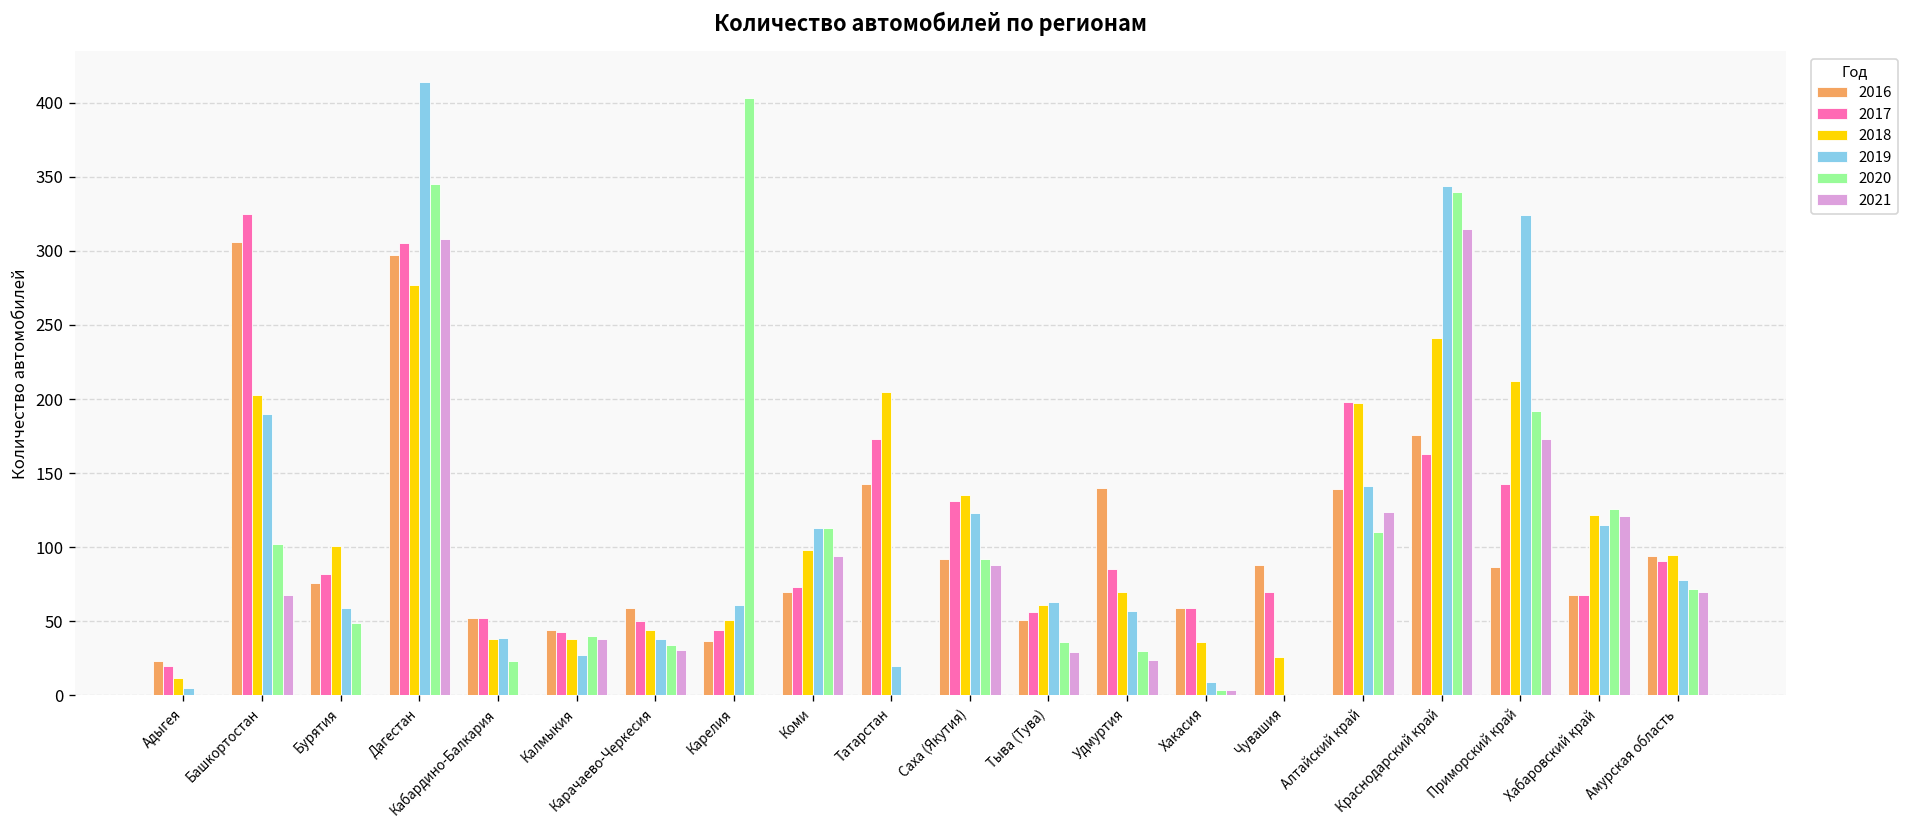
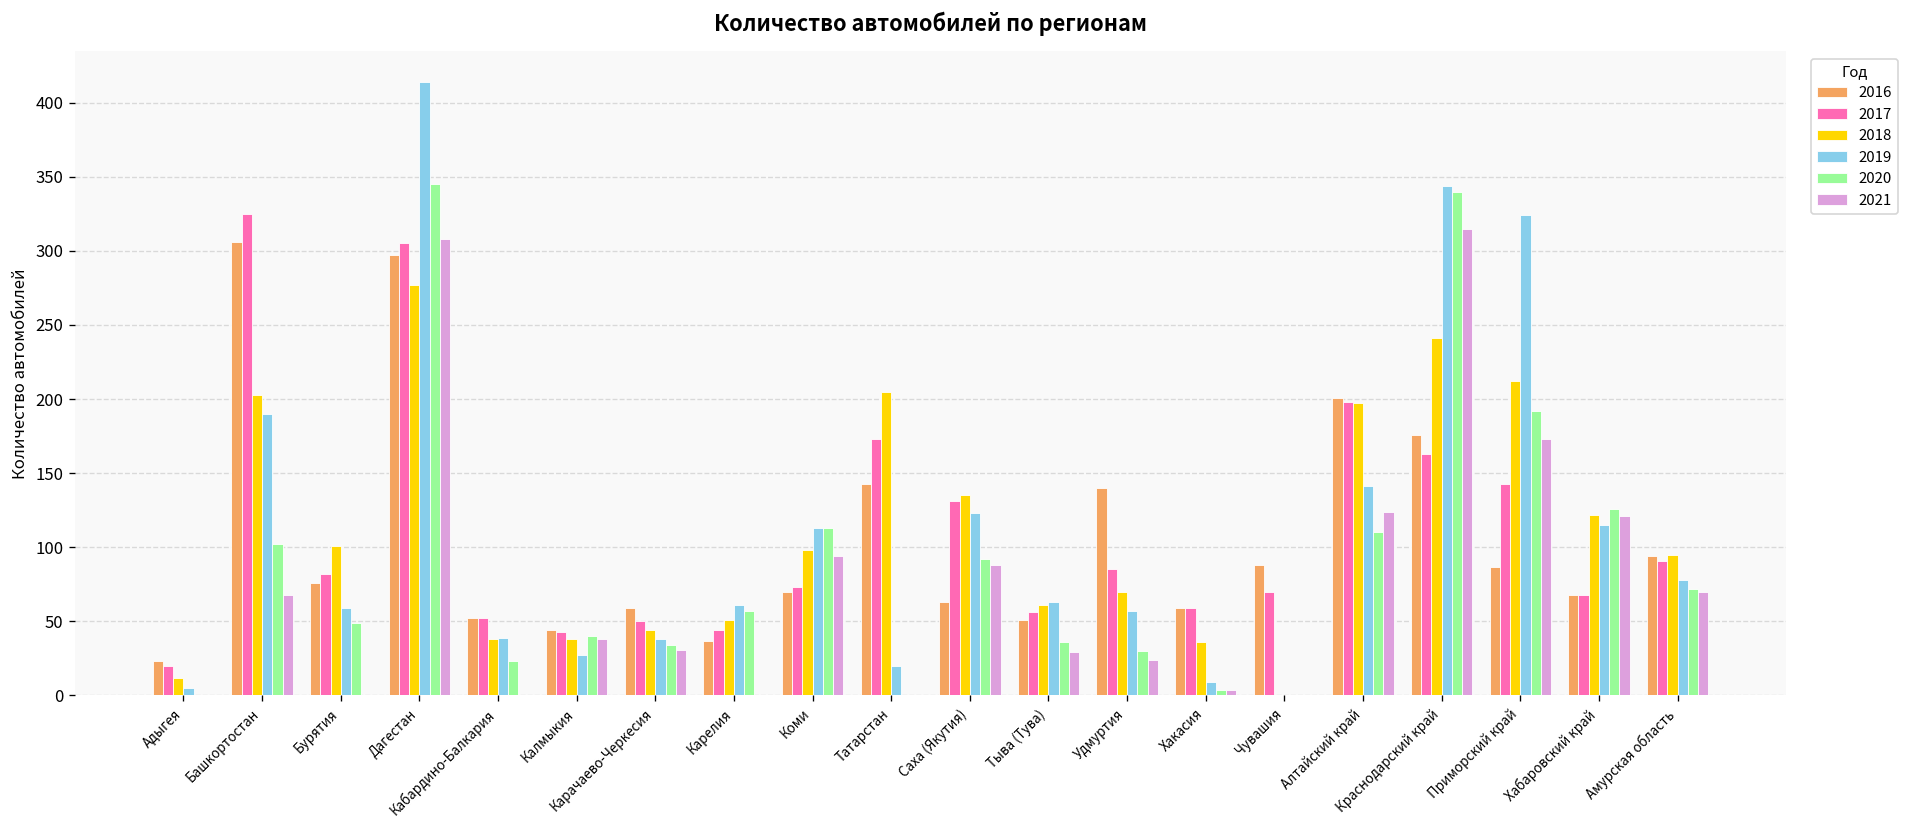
2020, Карелия: 403 -> 57
2016, Саха (Якутия): 92 -> 63
2018, Чувашия: 26 -> 0
2016, Алтайский край: 139 -> 201
